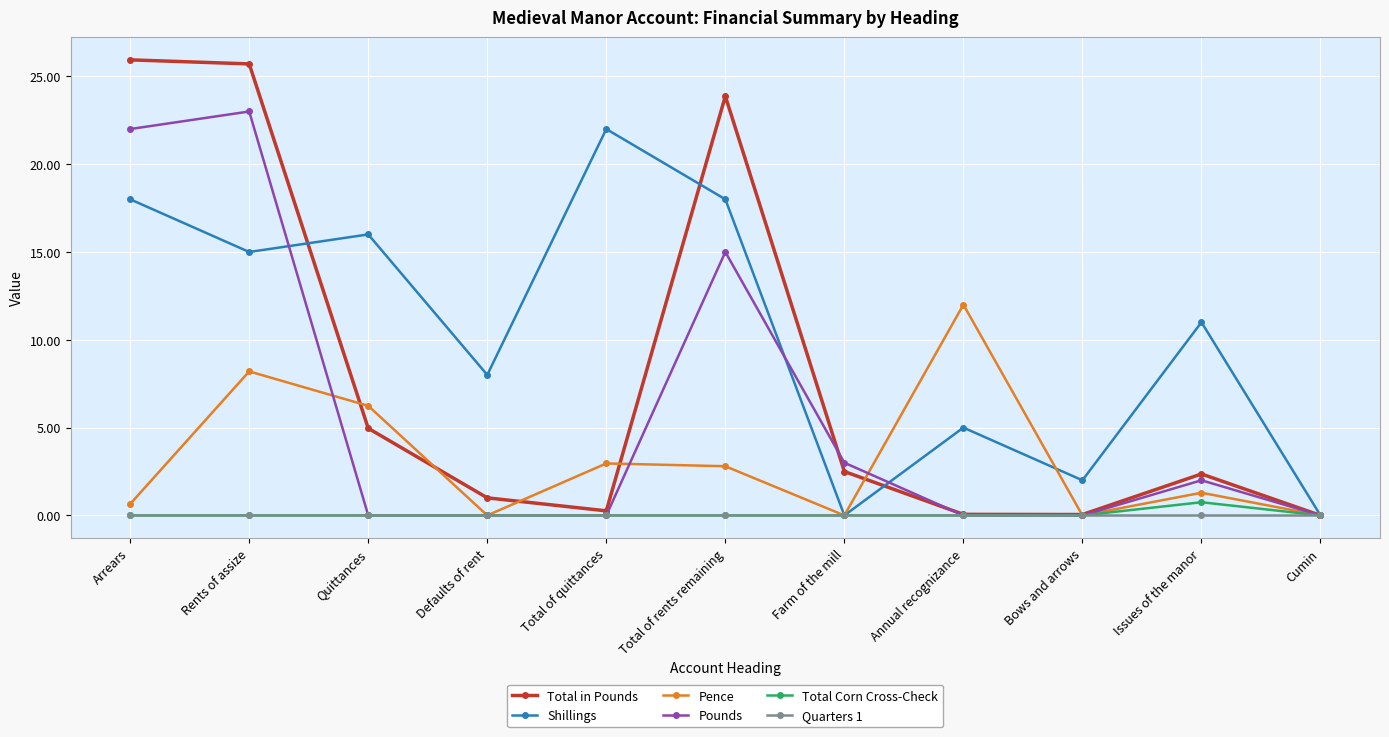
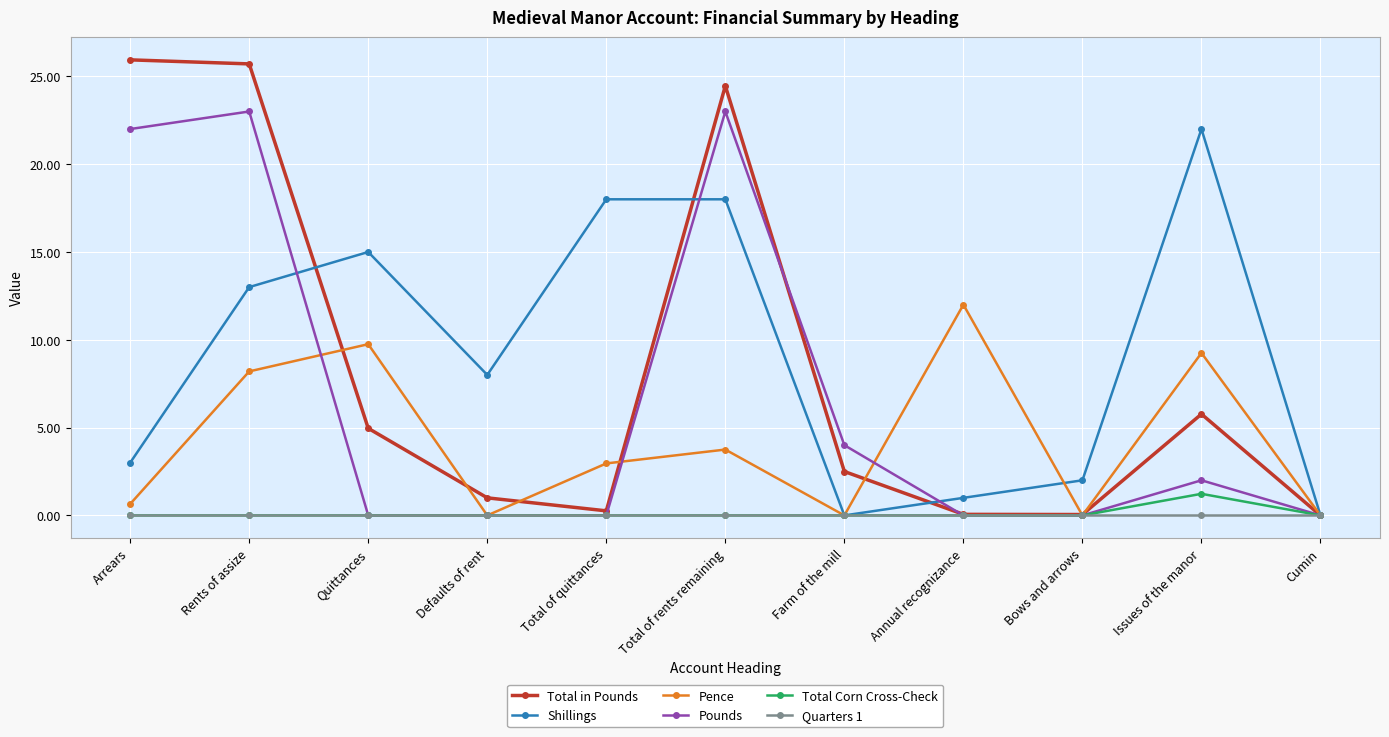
Shillings, Arrears: 18 -> 3
Shillings, Rents of assize: 15 -> 13
Shillings, Quittances: 16 -> 15
Pence, Quittances: 6.2 -> 9.8
Shillings, Total of quittances: 22 -> 18
Total in Pounds, Total of rents remaining: 23.9 -> 24.5
Pence, Total of rents remaining: 2.8 -> 3.8
Pounds, Total of rents remaining: 15 -> 23
Pounds, Farm of the mill: 3 -> 4
Shillings, Annual recognizance: 5 -> 1
Total in Pounds, Issues of the manor: 2.4 -> 5.8
Shillings, Issues of the manor: 11 -> 22
Pence, Issues of the manor: 1.3 -> 9.3
Total Corn Cross-Check, Issues of the manor: 0.8 -> 1.2
